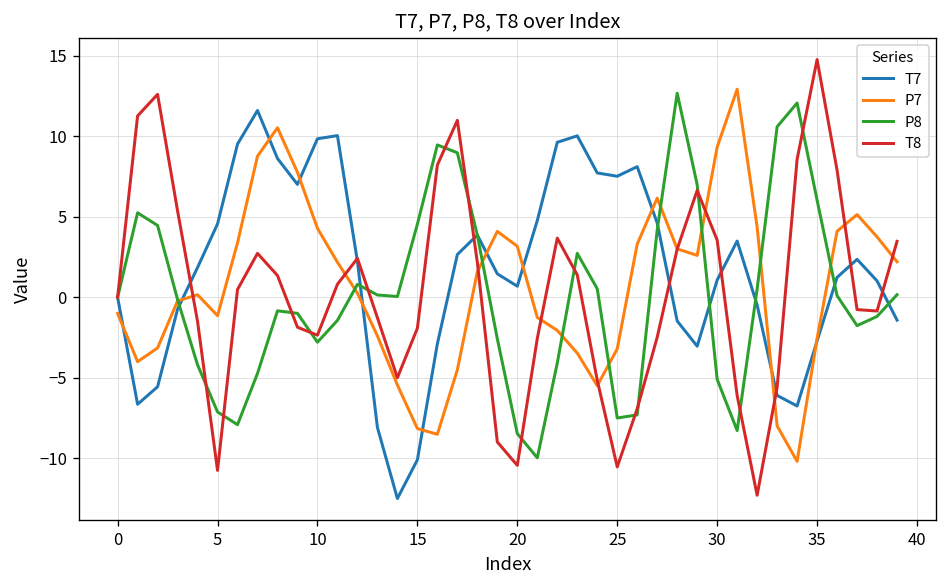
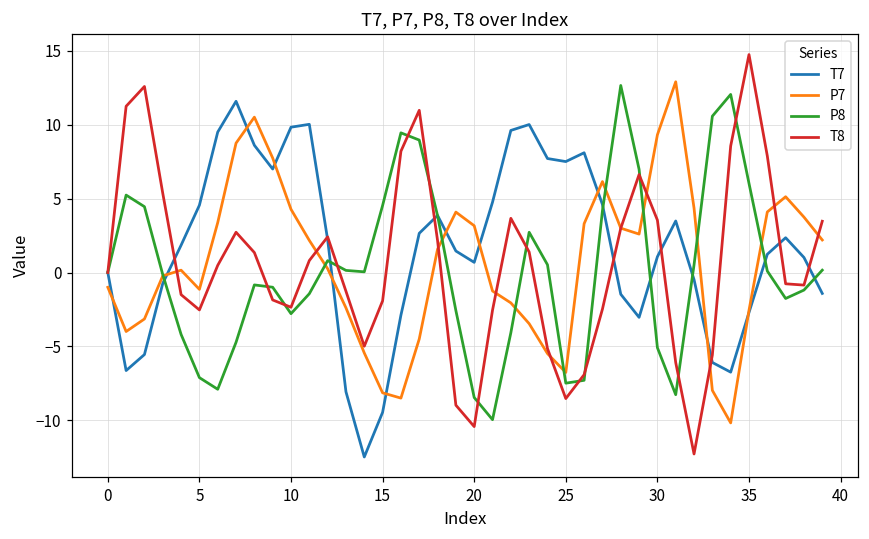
T8, 5: -10.7 -> -2.5
T7, 15: -10.1 -> -9.5
P7, 25: -3.2 -> -6.8
T8, 25: -10.5 -> -8.5
